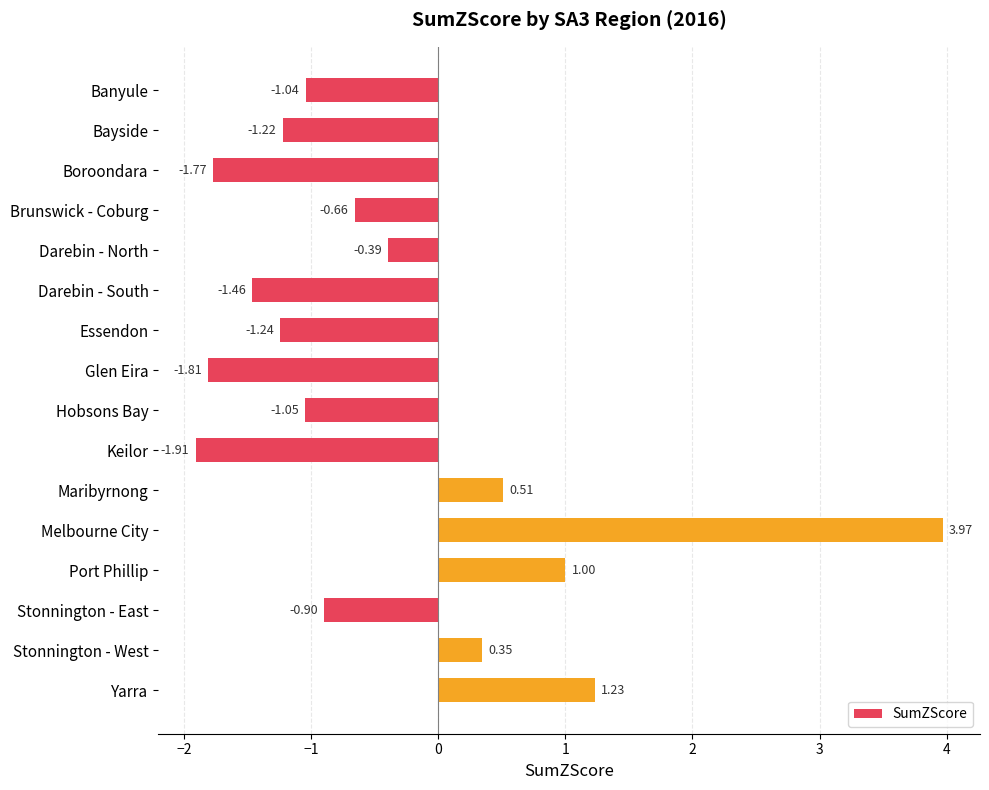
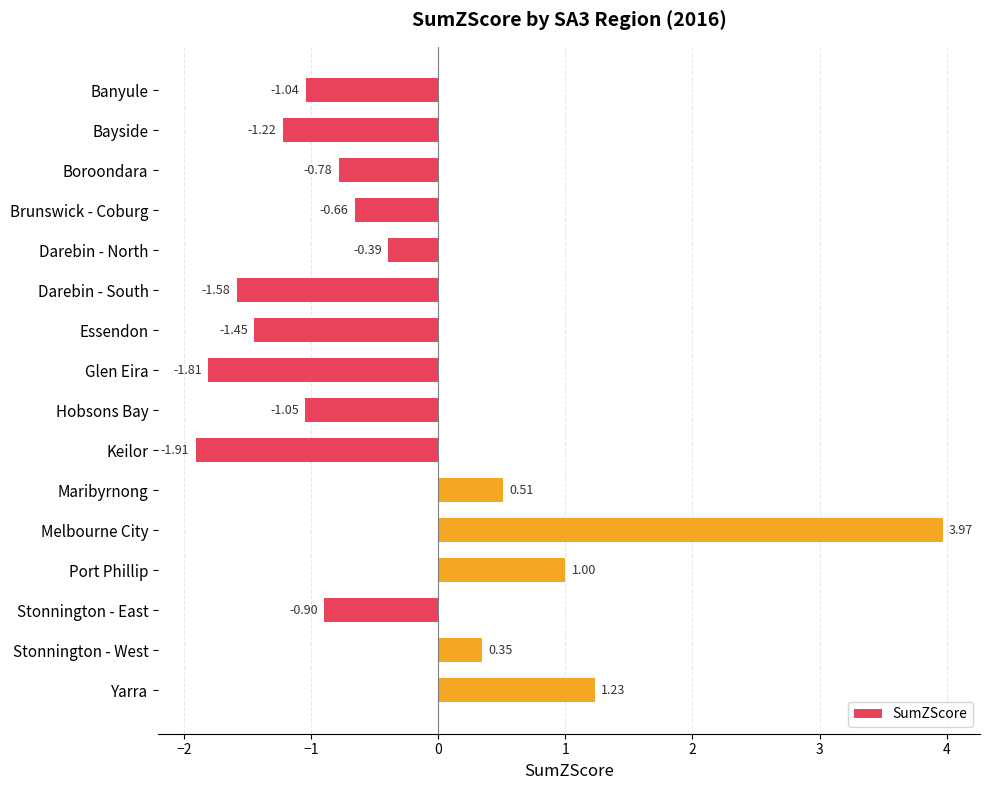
Boroondara: -1.77 -> -0.78
Darebin - South: -1.46 -> -1.58
Essendon: -1.24 -> -1.45
